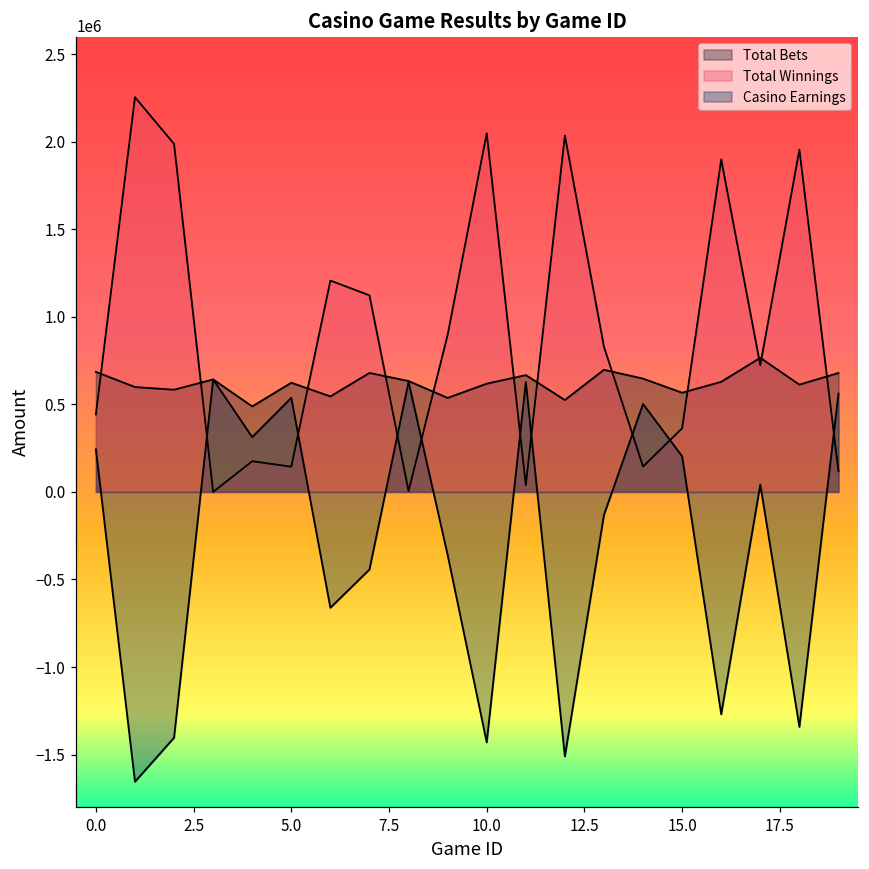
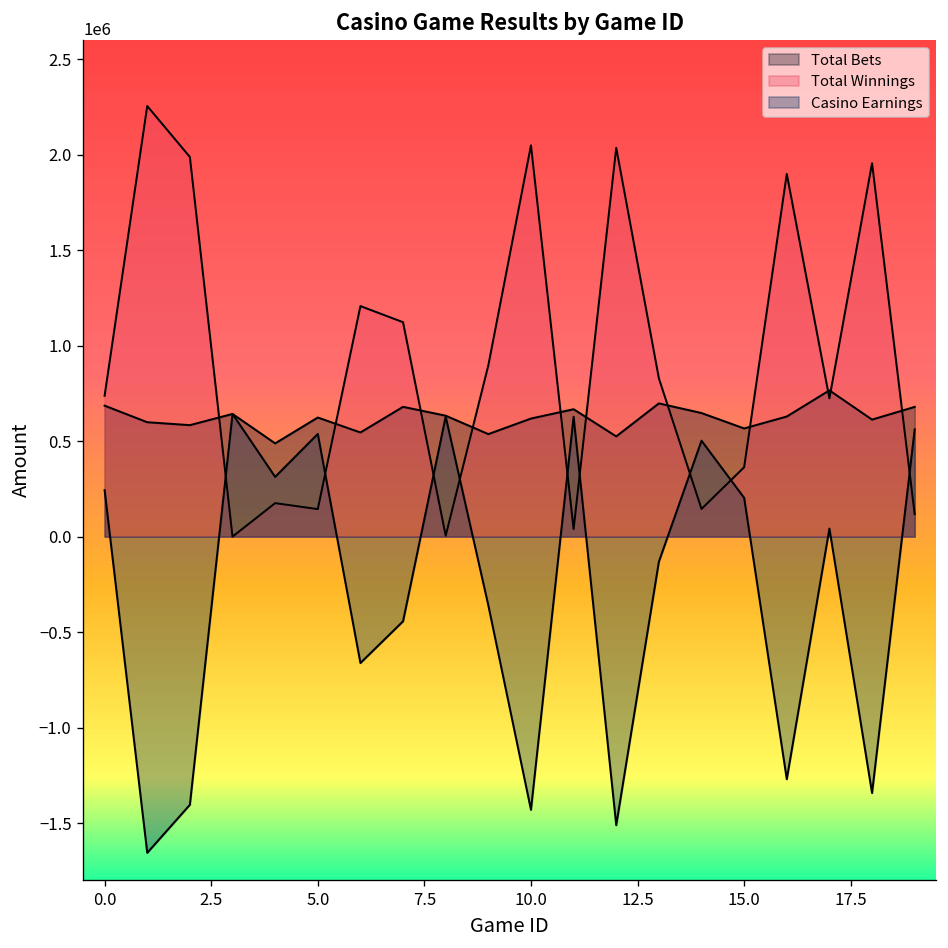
Total Winnings, 0.0: 440000 -> 740000
